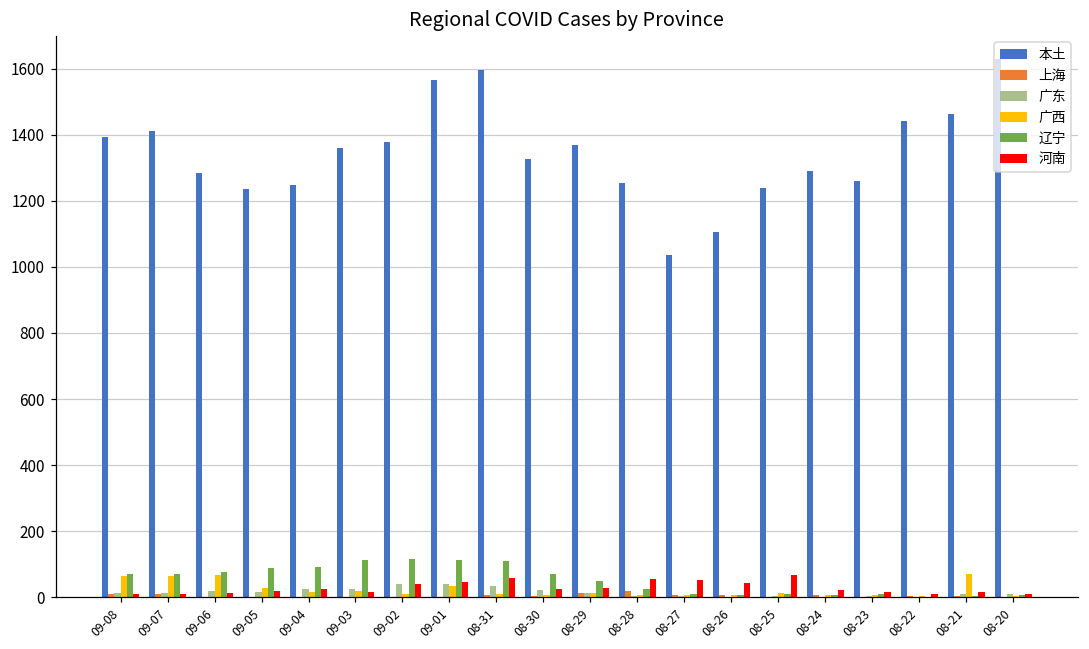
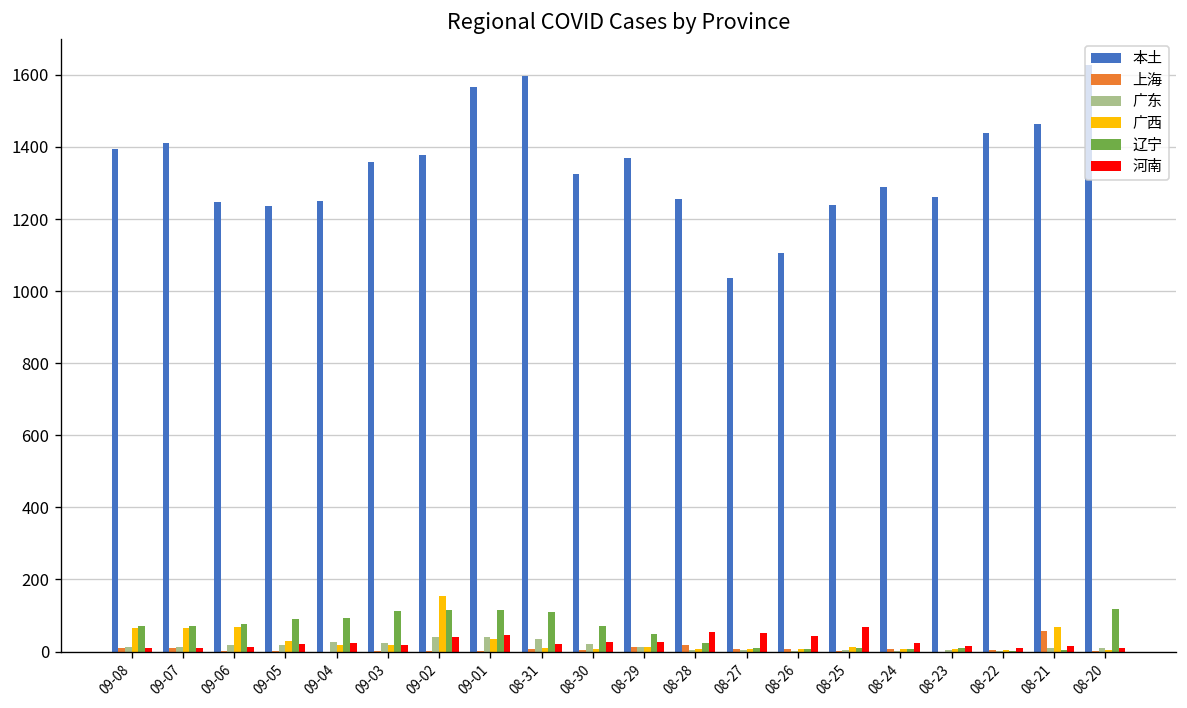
本土, 09-06: 1280 -> 1250
广西, 09-02: 10 -> 150
河南, 08-31: 60 -> 20
上海, 08-21: 0 -> 60
辽宁, 08-20: 10 -> 120
